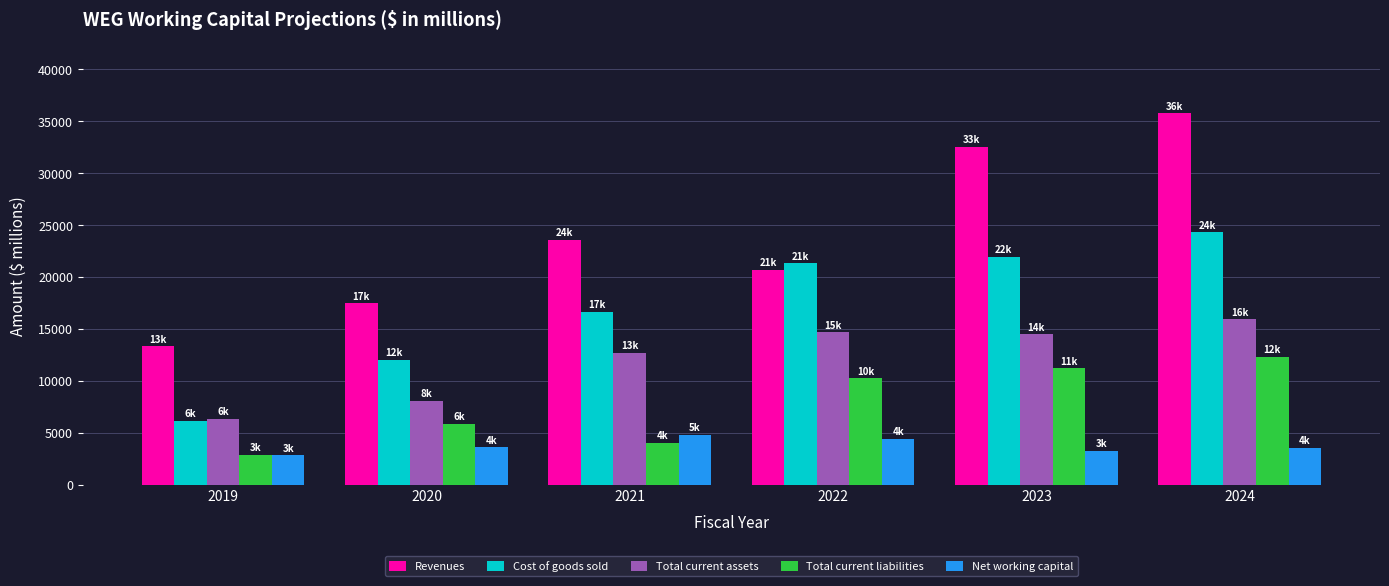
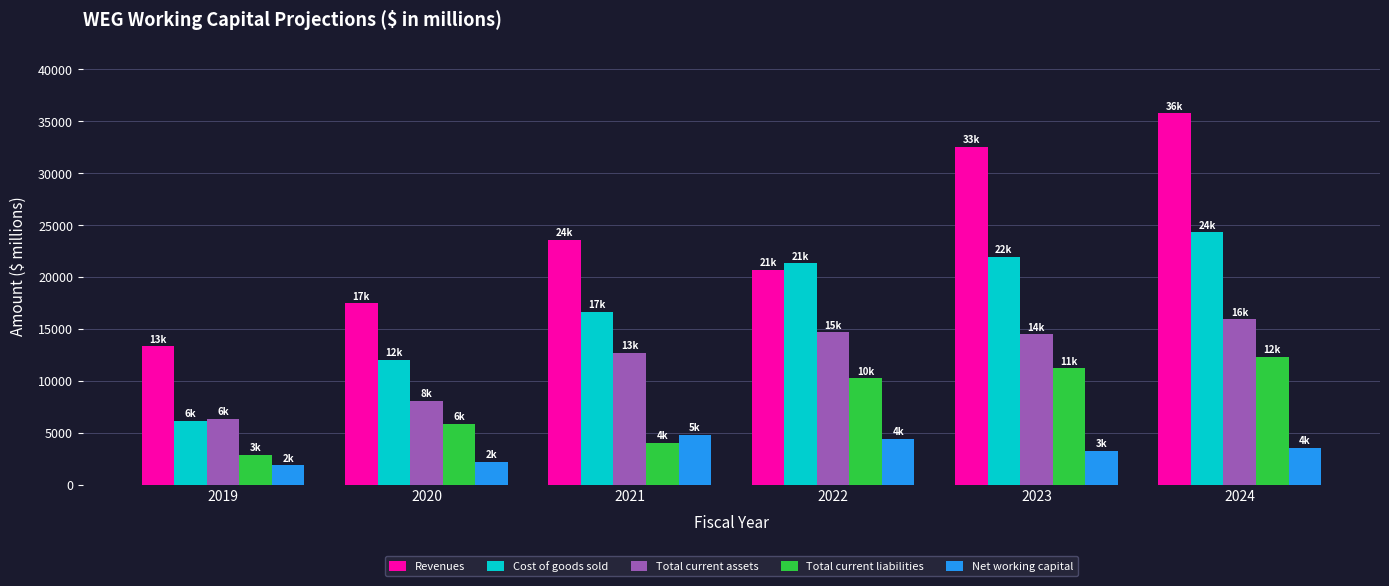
Net working capital, 2019: 3k -> 2k
Net working capital, 2020: 4k -> 2k
